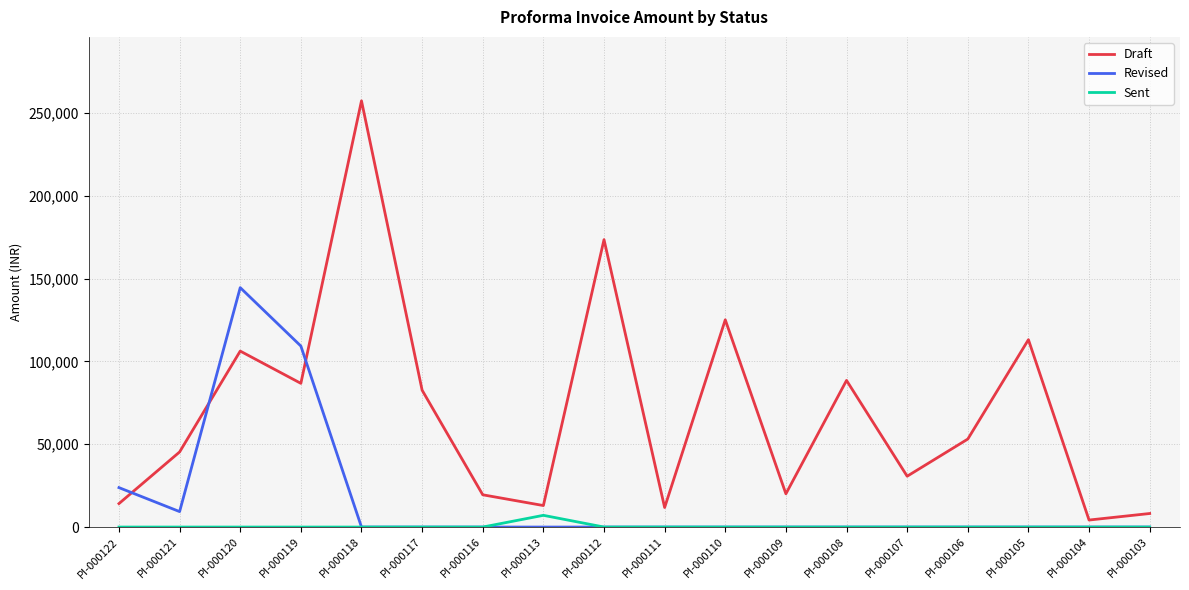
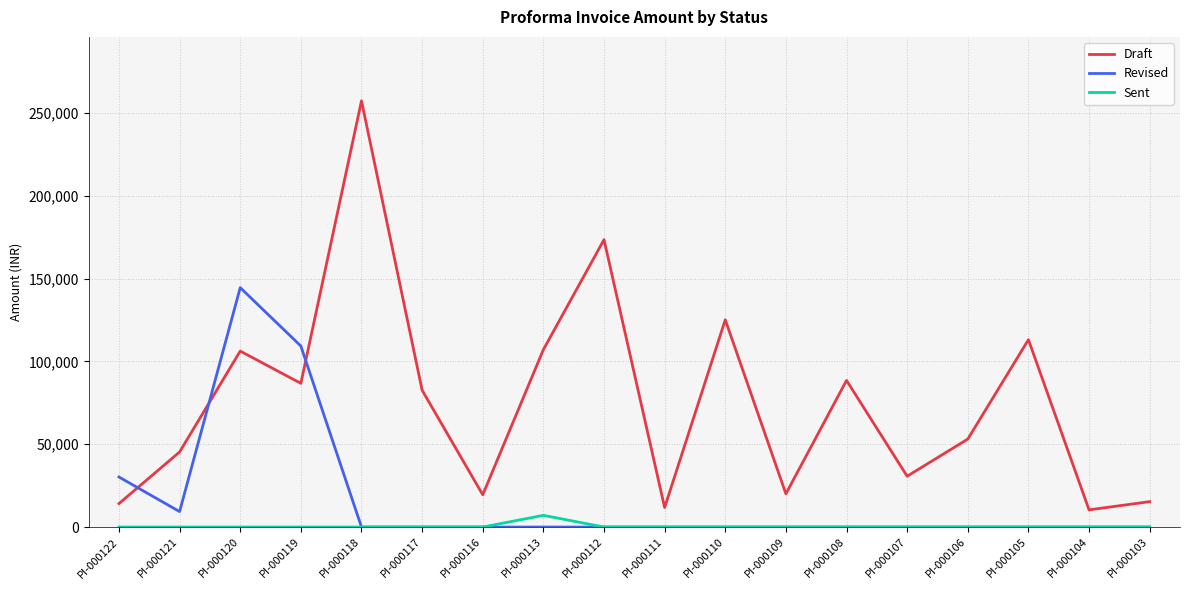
Revised, PI-000122: 24,000 -> 30,000
Draft, PI-000113: 13,000 -> 107,000
Draft, PI-000104: 4,000 -> 10,000
Draft, PI-000103: 8,000 -> 15,000
